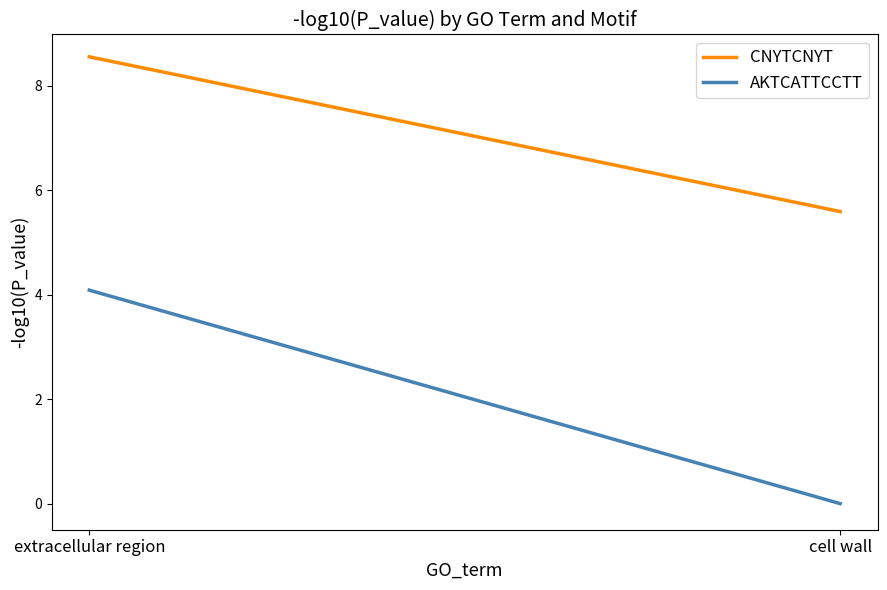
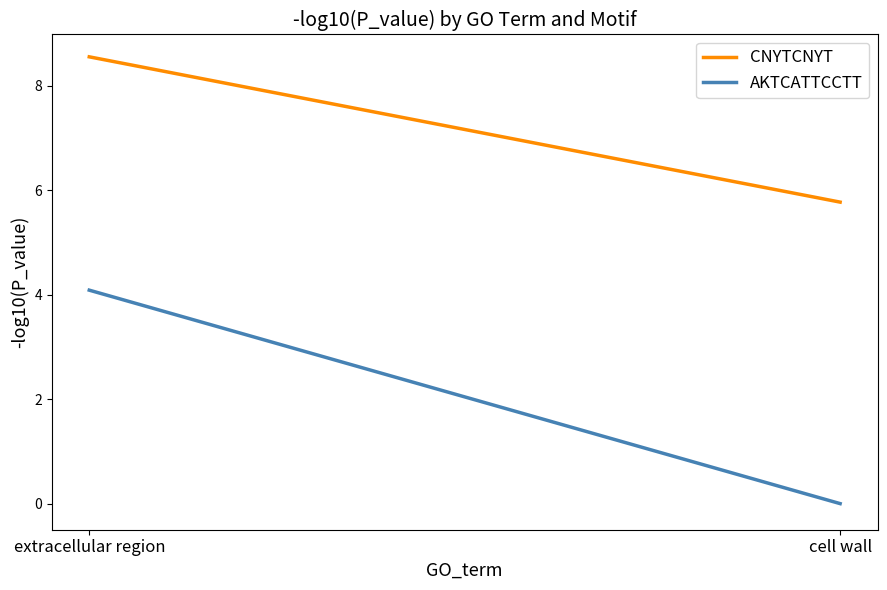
CNYTCNYT, cell wall: 5.6 -> 5.8
